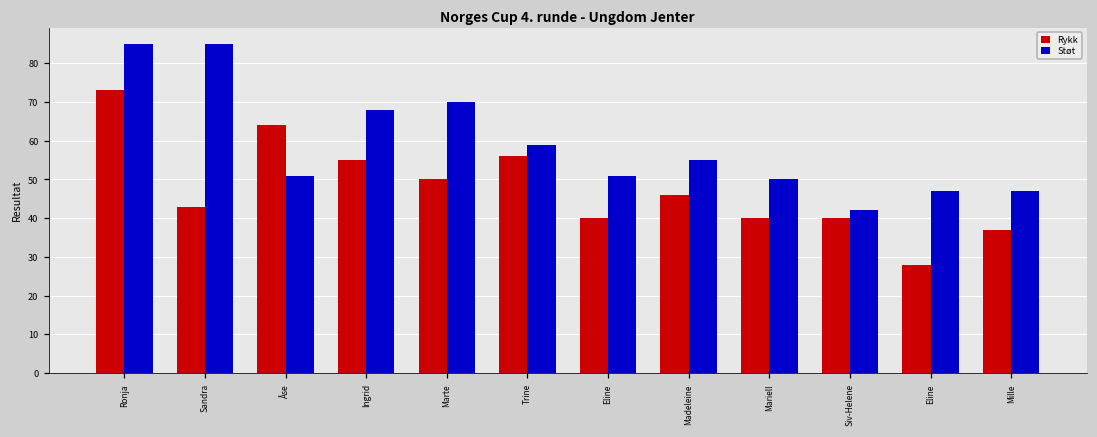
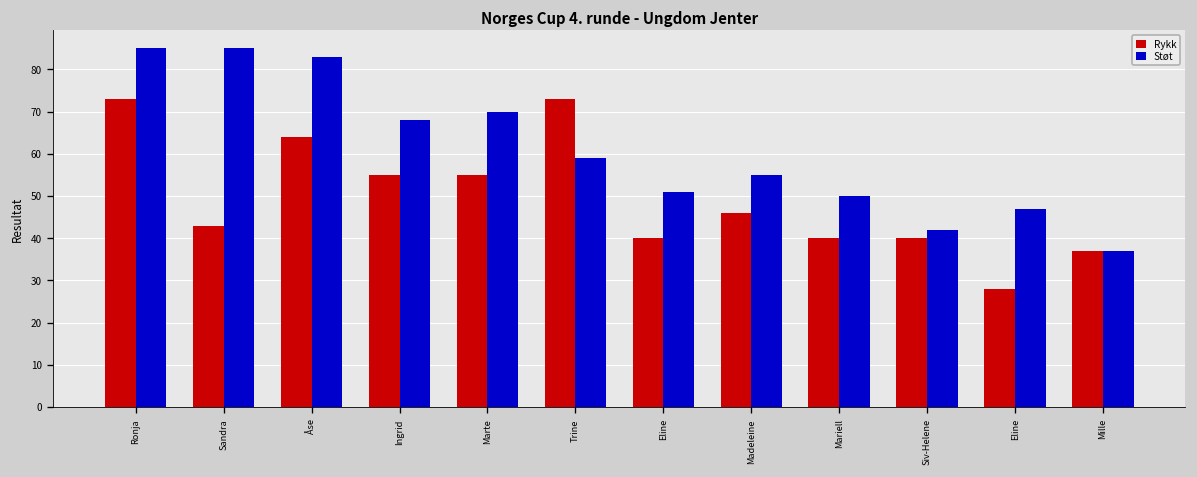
Støt, Åse: 51 -> 83
Rykk, Marte: 50 -> 55
Rykk, Trine: 56 -> 73
Støt, Mille: 47 -> 37
